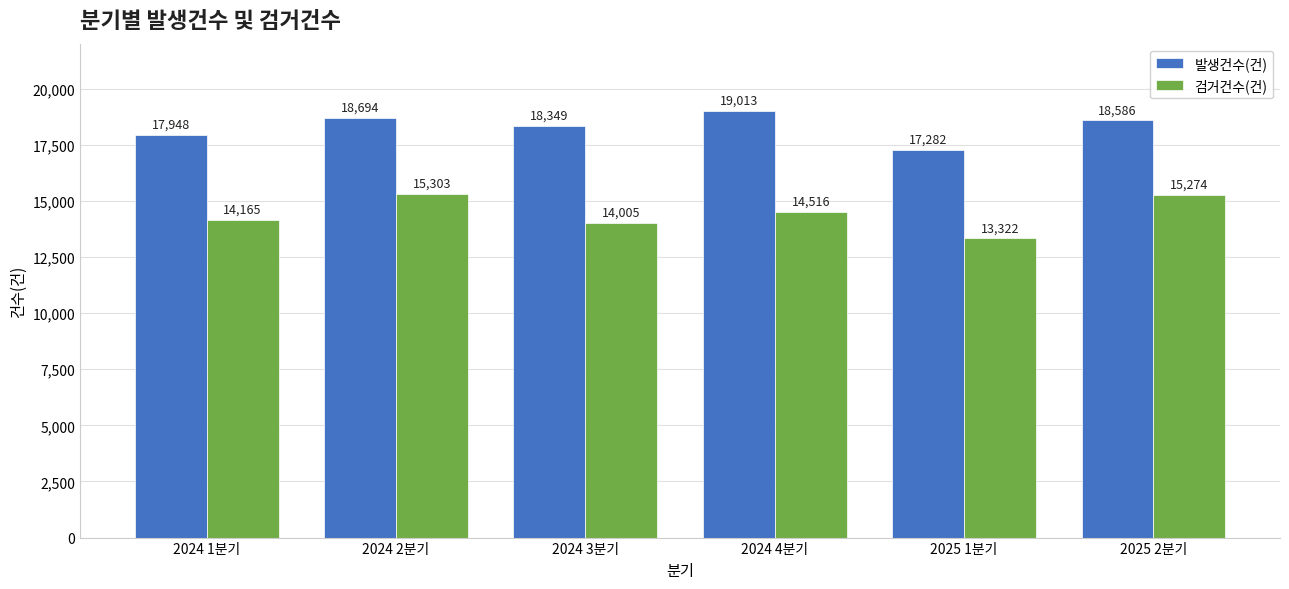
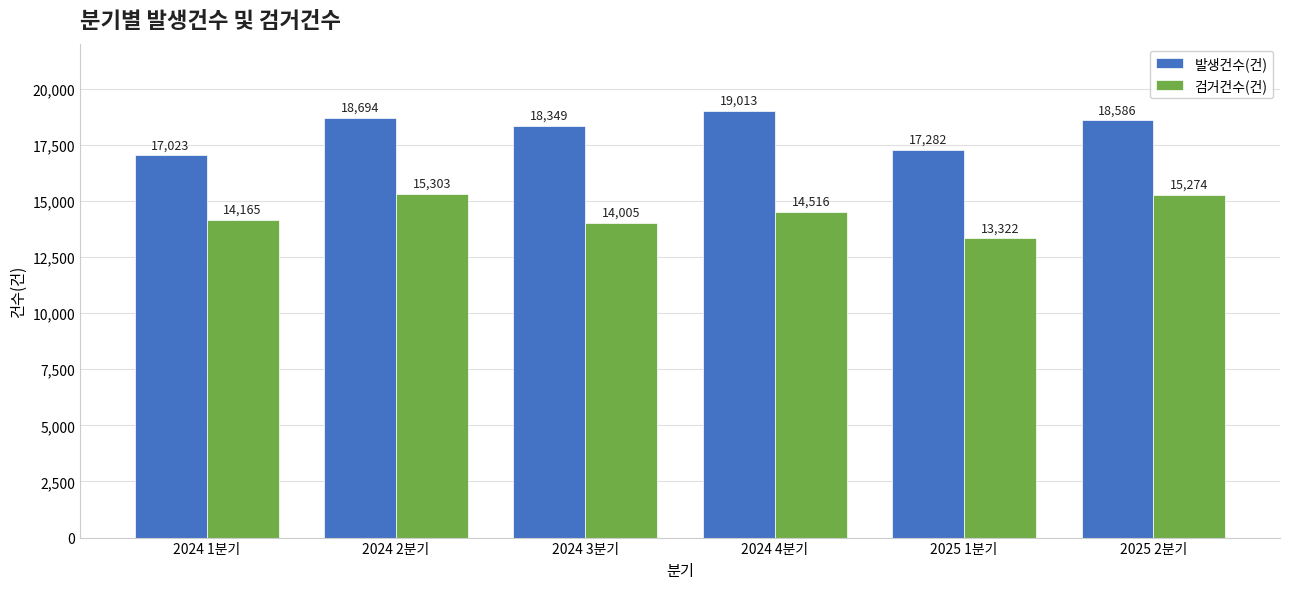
발생건수(건), 2024 1분기: 17,948 -> 17,023
